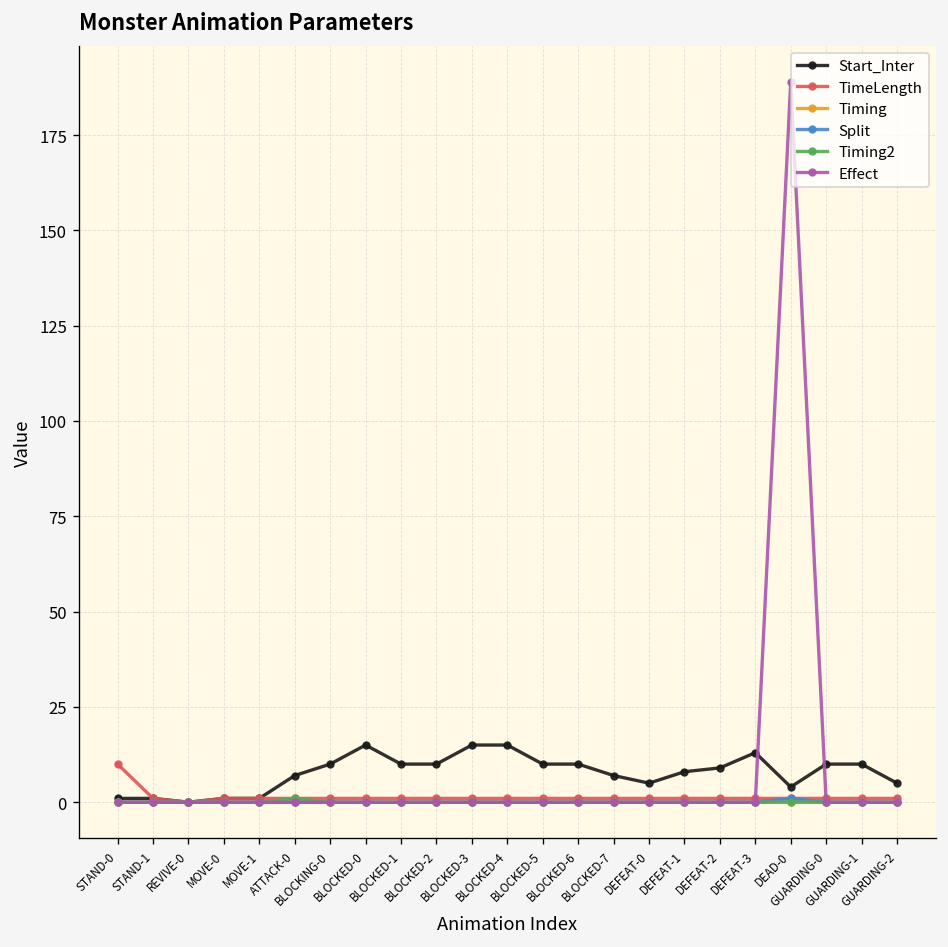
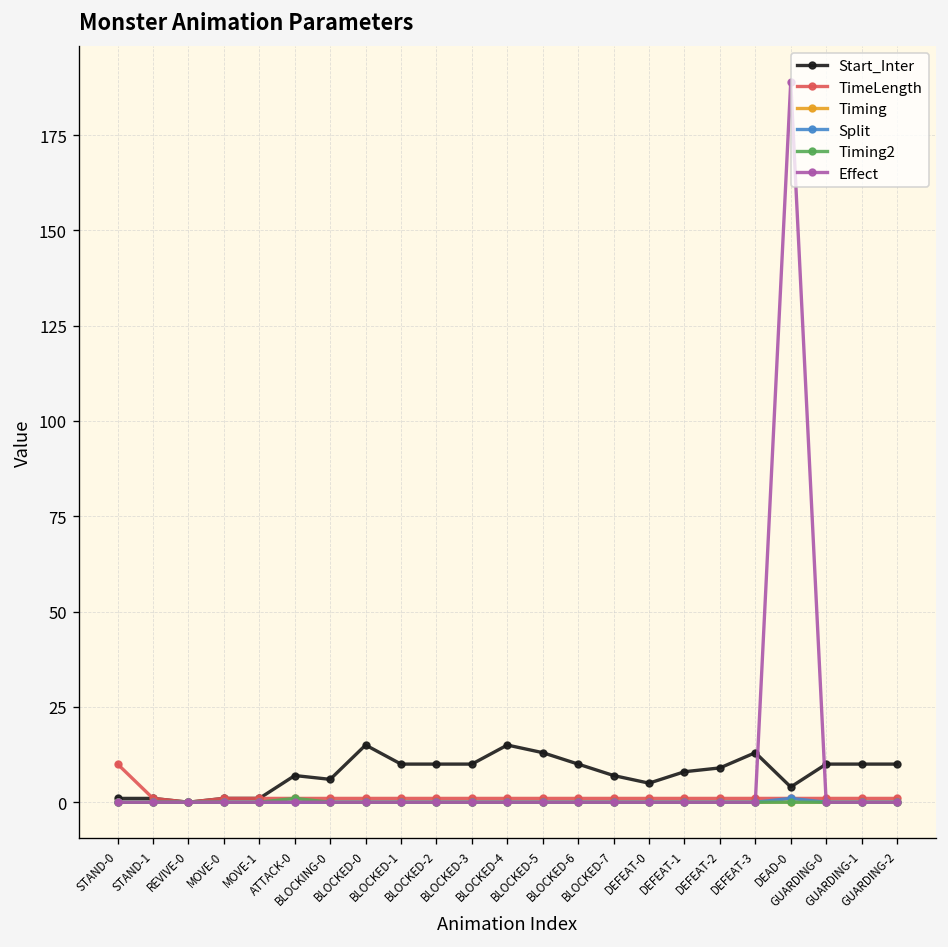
Start_Inter, BLOCKING-0: 10 -> 6
Start_Inter, BLOCKED-3: 15 -> 10
Start_Inter, BLOCKED-5: 10 -> 13
Start_Inter, GUARDING-2: 5 -> 10
